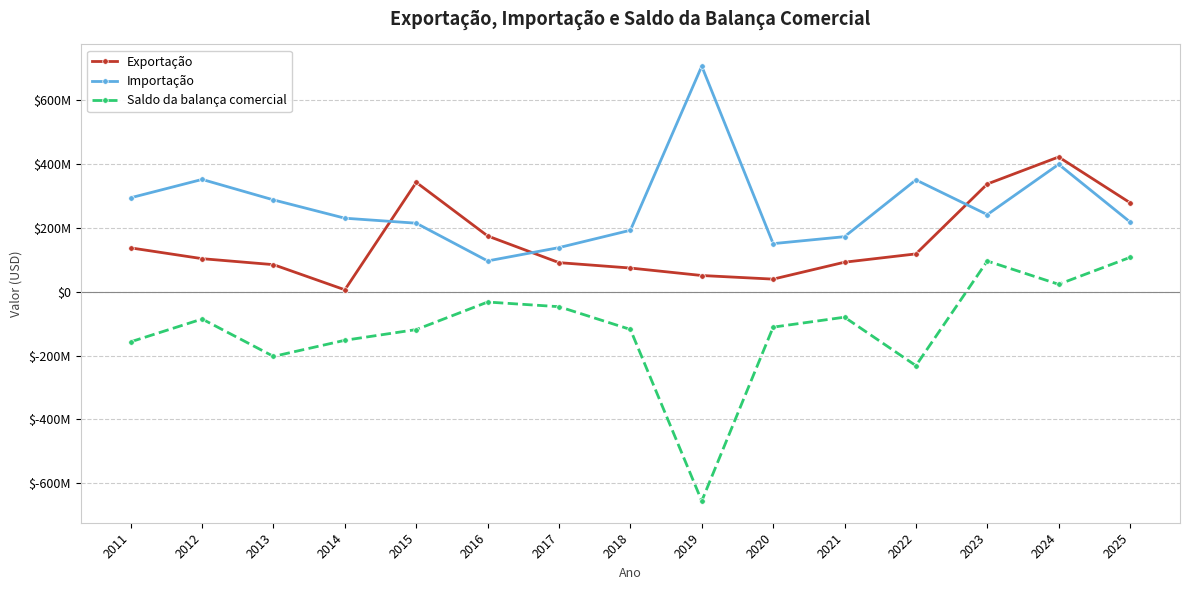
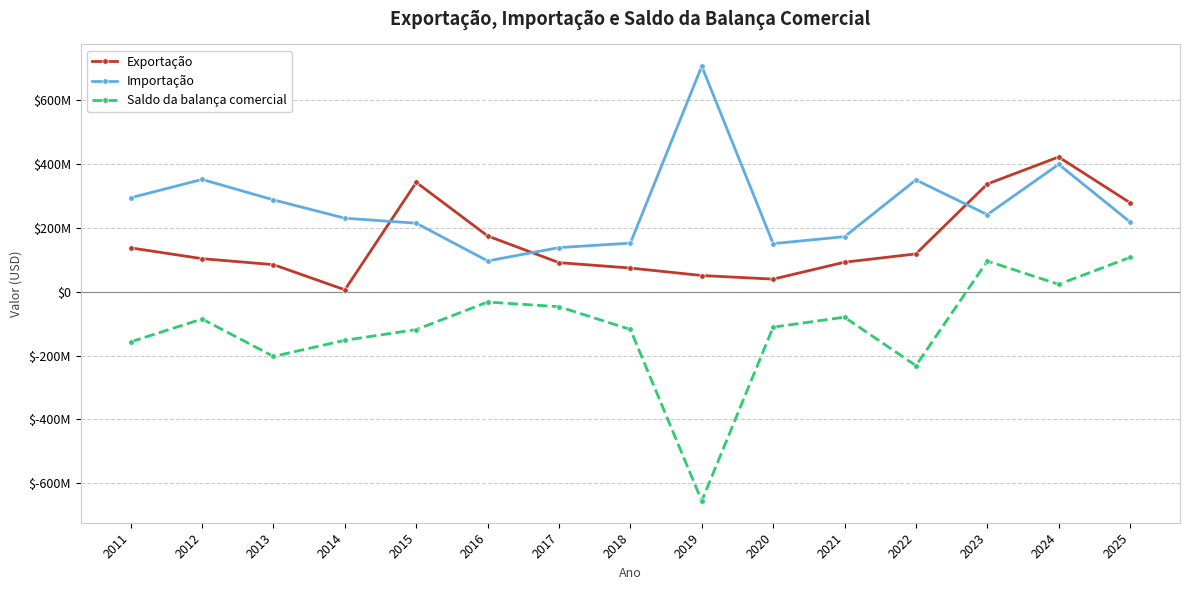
Importação, 2018: $190000000 -> $150000000
